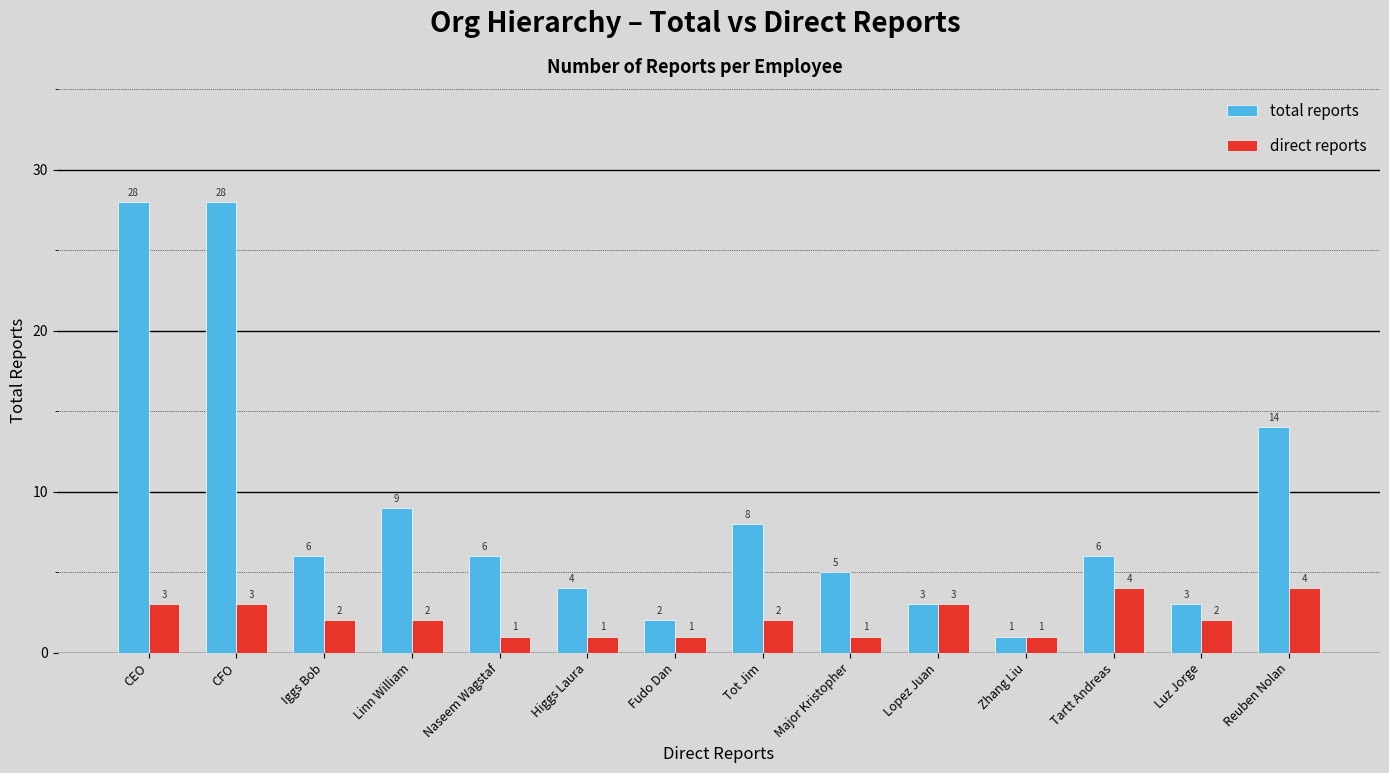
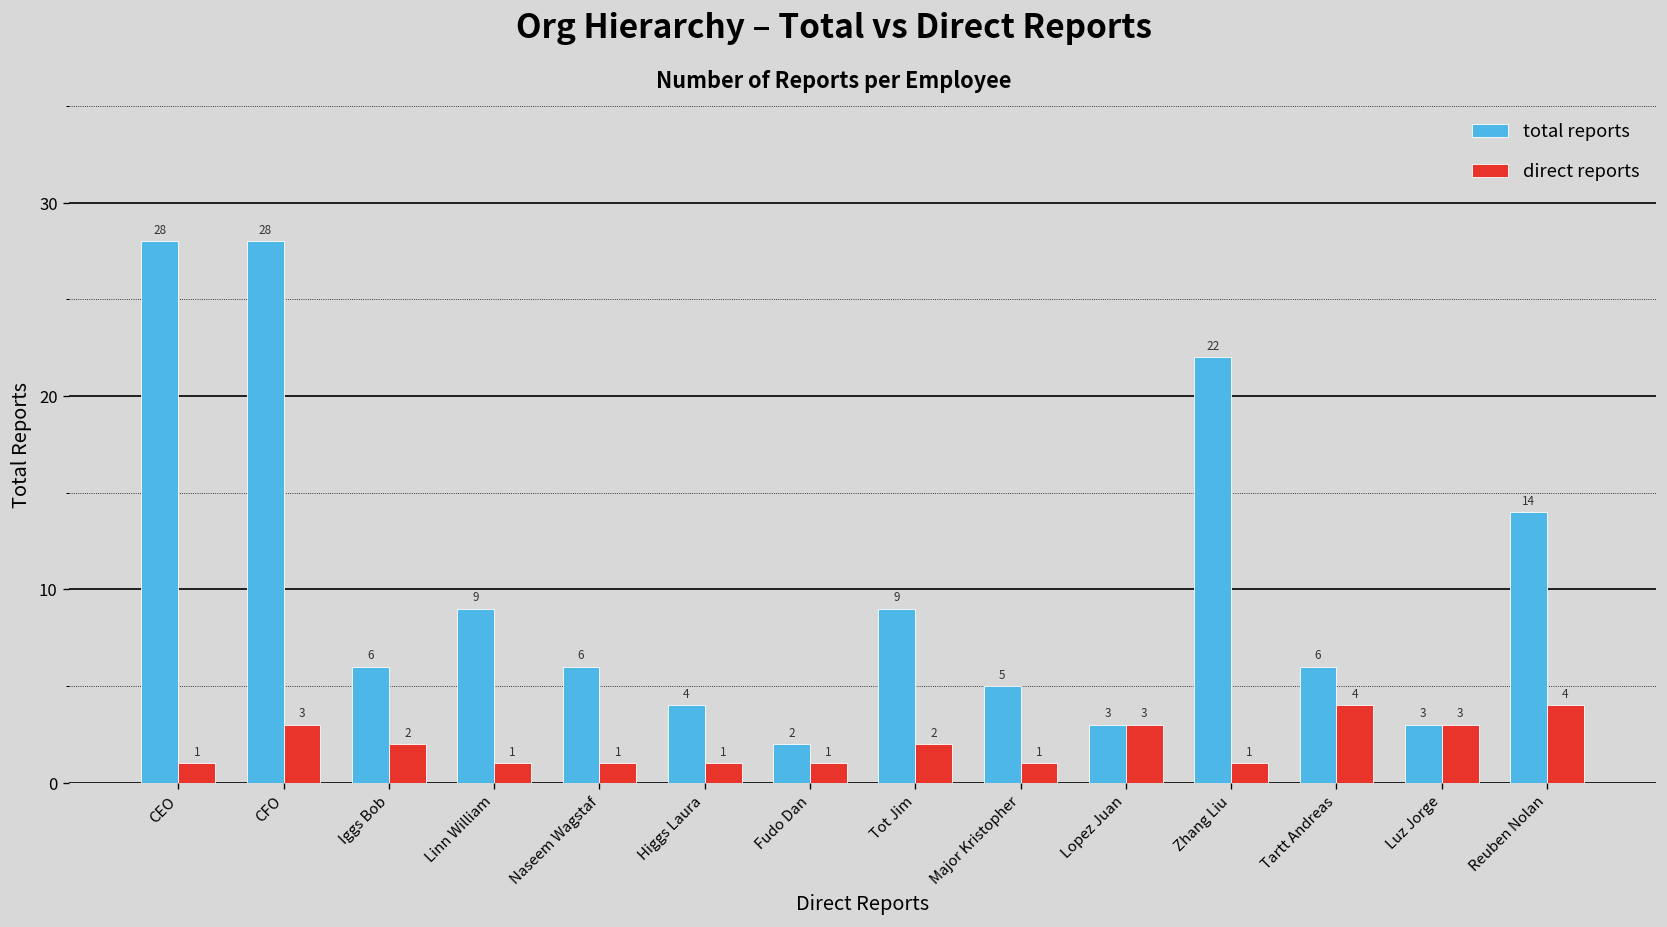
direct reports, CEO: 3 -> 1
direct reports, Linn William: 2 -> 1
total reports, Tot Jim: 8 -> 9
total reports, Zhang Liu: 1 -> 22
direct reports, Luz Jorge: 2 -> 3
